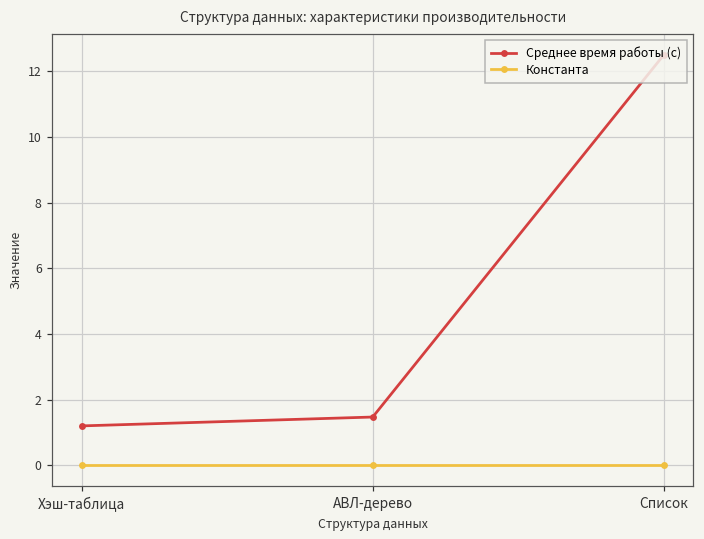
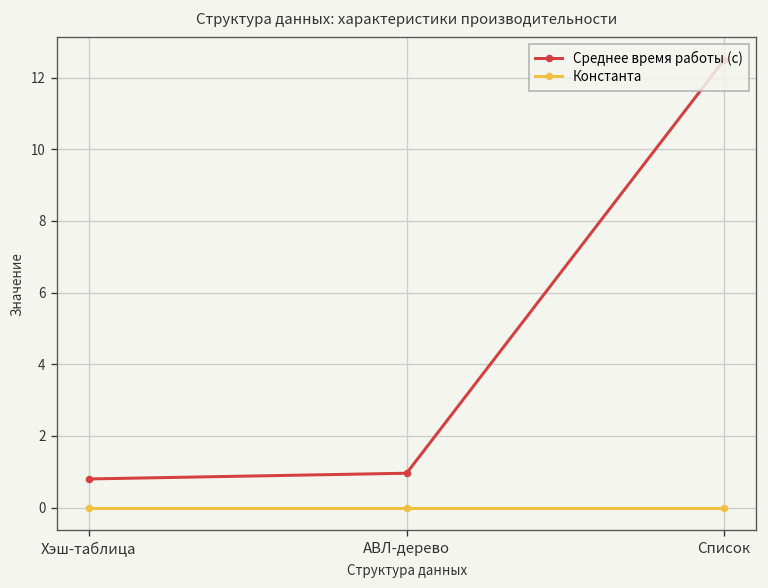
Среднее время работы (с), Хэш-таблица: 1.2 -> 0.8
Среднее время работы (с), АВЛ-дерево: 1.5 -> 1.0
